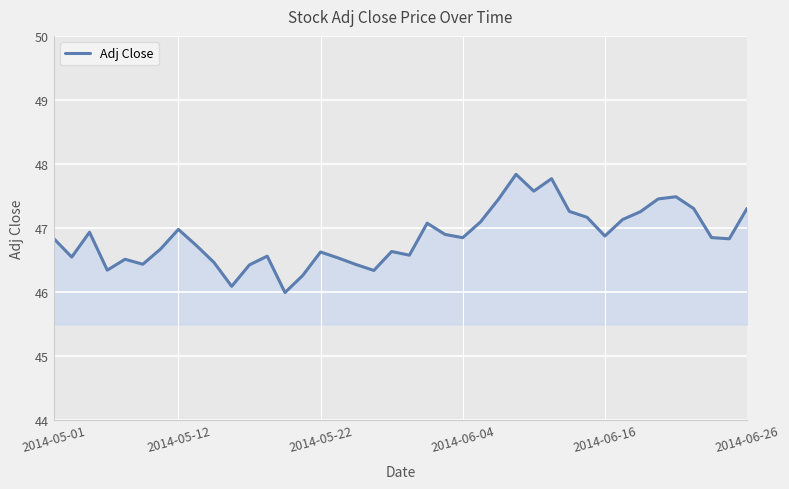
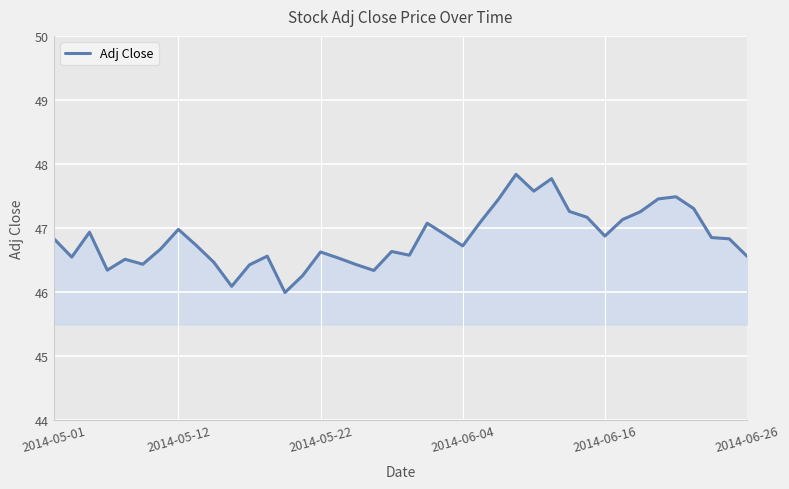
2014-06-04: 46.8 -> 46.7
2014-06-26: 47.3 -> 46.6
